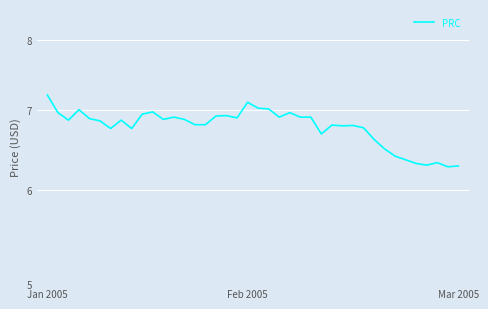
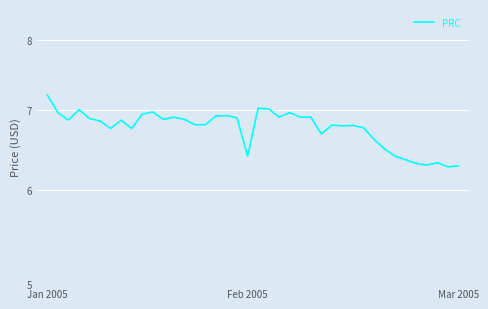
Feb 2005: 7.1 -> 6.4
